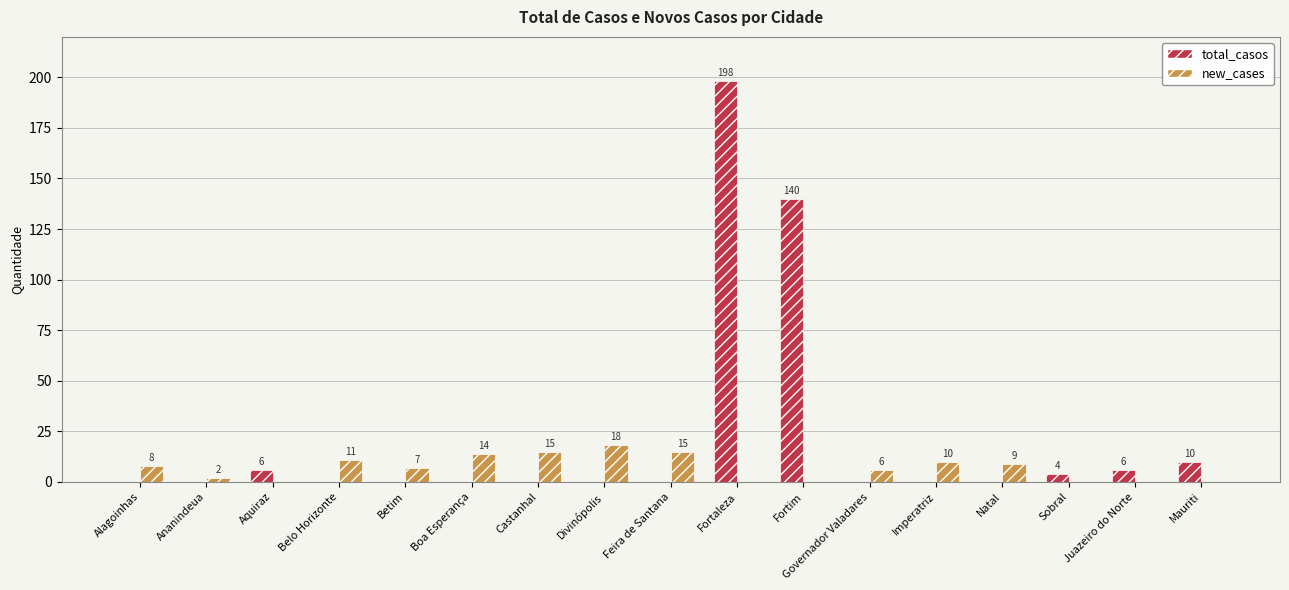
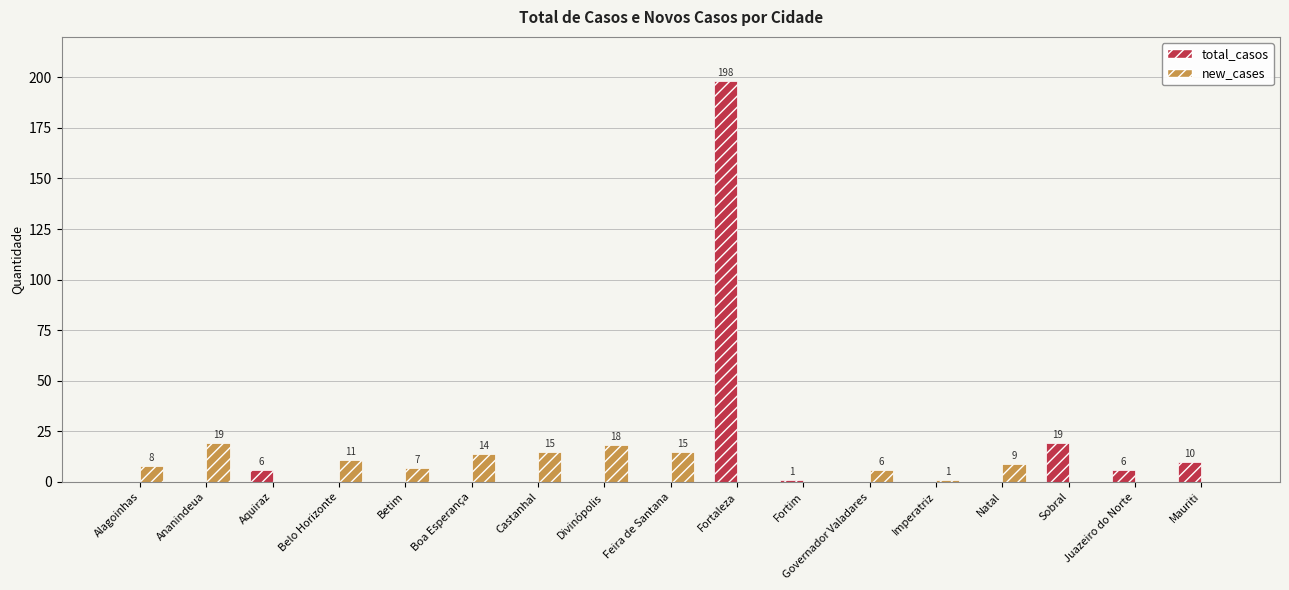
new_cases, Ananindeua: 2 -> 19
total_casos, Fortim: 140 -> 1
new_cases, Imperatriz: 10 -> 1
total_casos, Sobral: 4 -> 19
